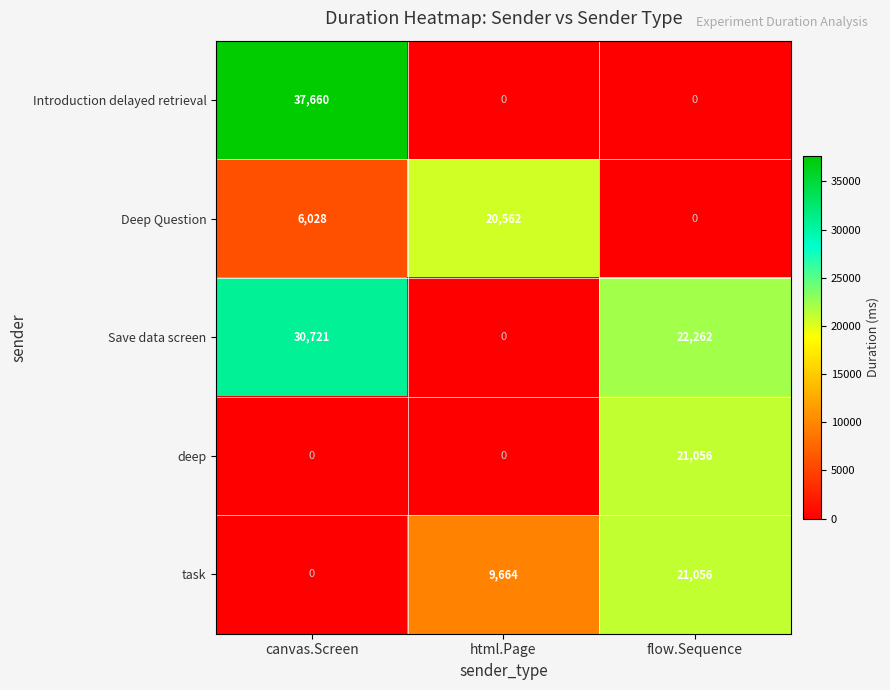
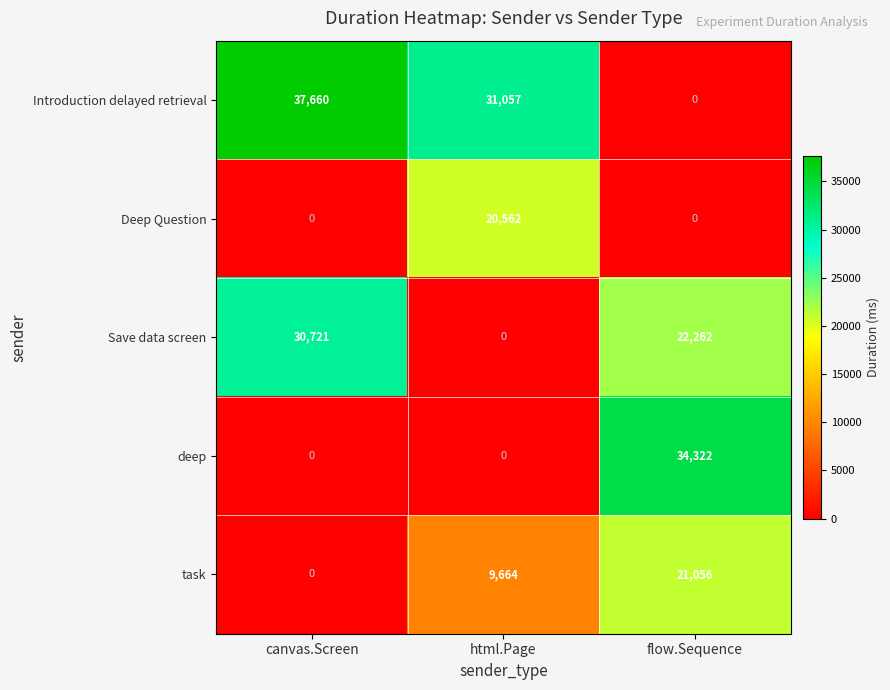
Introduction delayed retrieval, html.Page: 0 -> 31,057
Deep Question, canvas.Screen: 6,028 -> 0
deep, flow.Sequence: 21,056 -> 34,322
